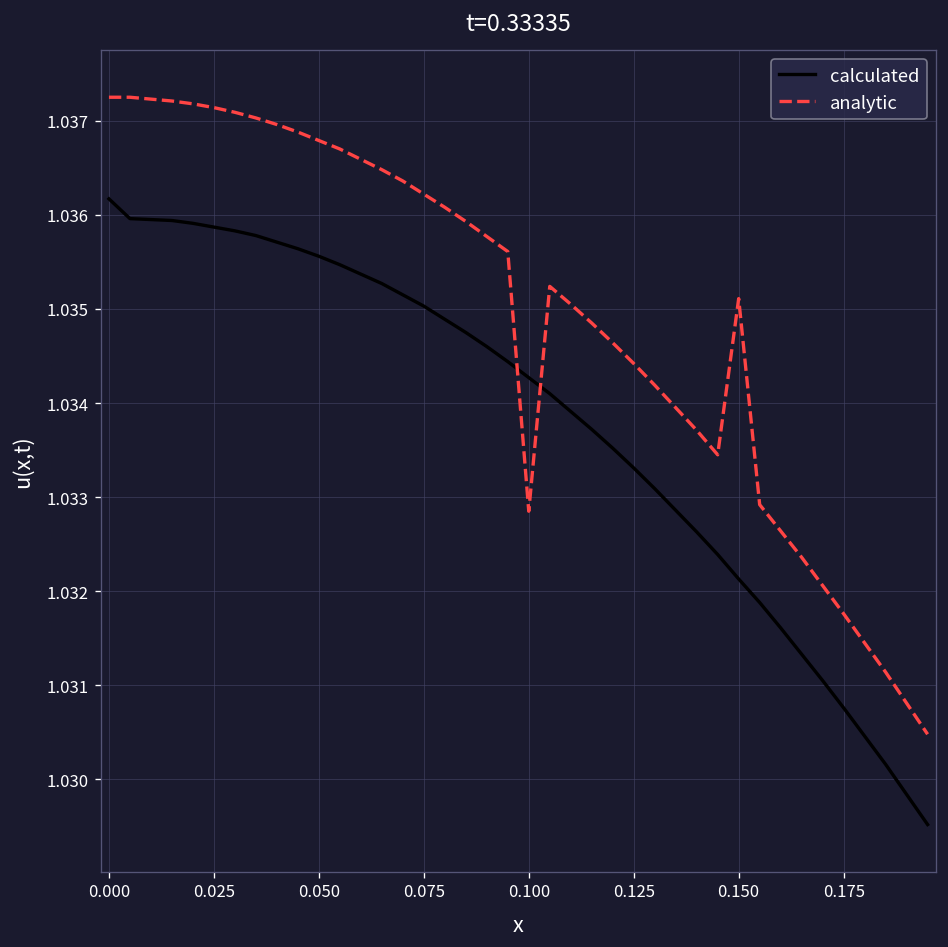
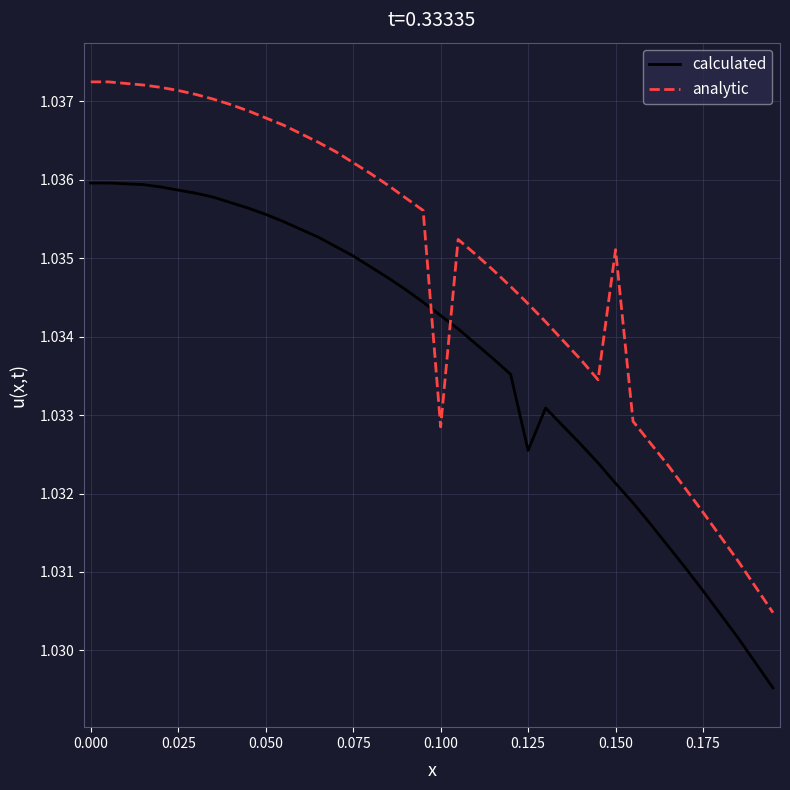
calculated, 0.000: 1.0362 -> 1.0360
calculated, 0.125: 1.0333 -> 1.0326
